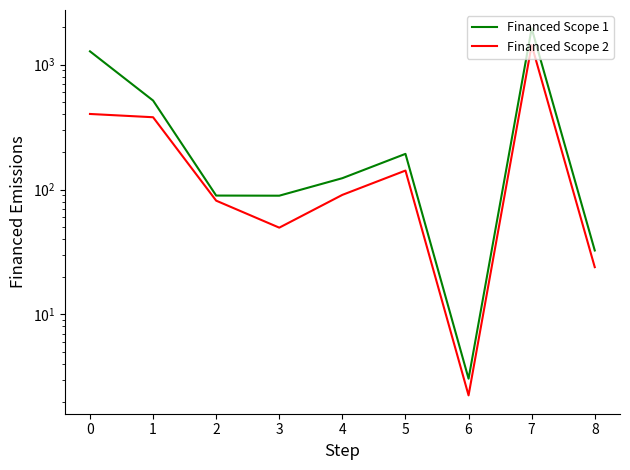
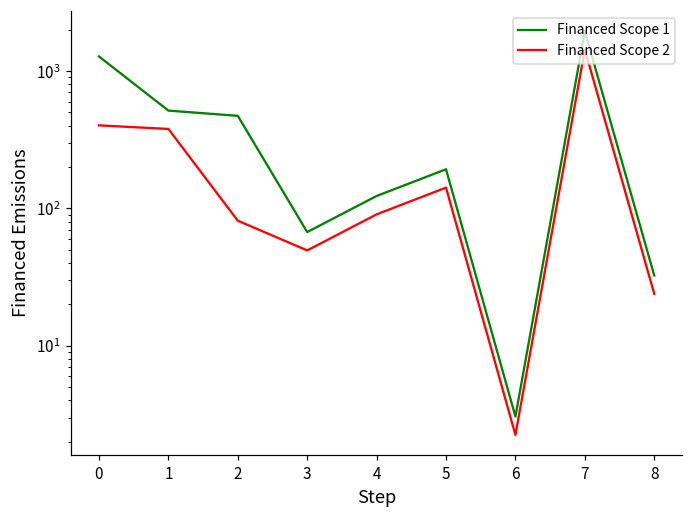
Financed Scope 1, 2: 90 -> 470
Financed Scope 1, 3: 90 -> 70
